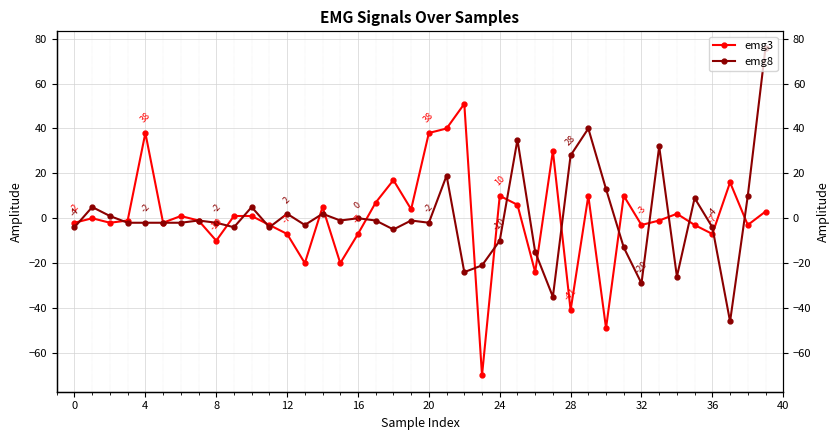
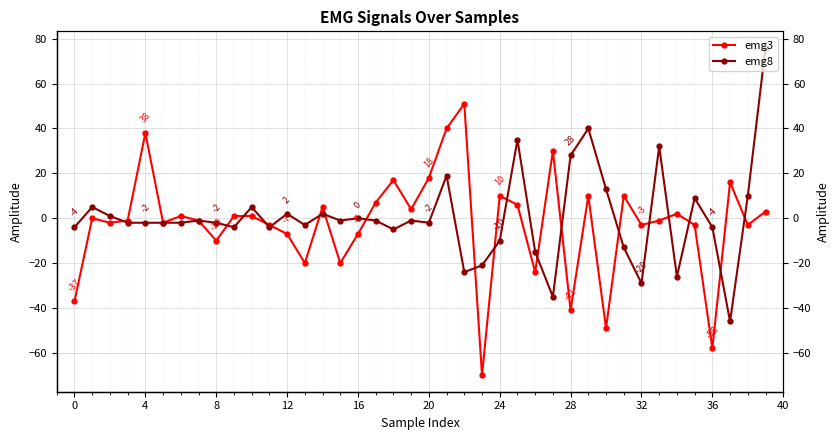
emg3, 0: -2 -> -37
emg3, 20: 38 -> 18
emg3, 36: -7 -> -58
